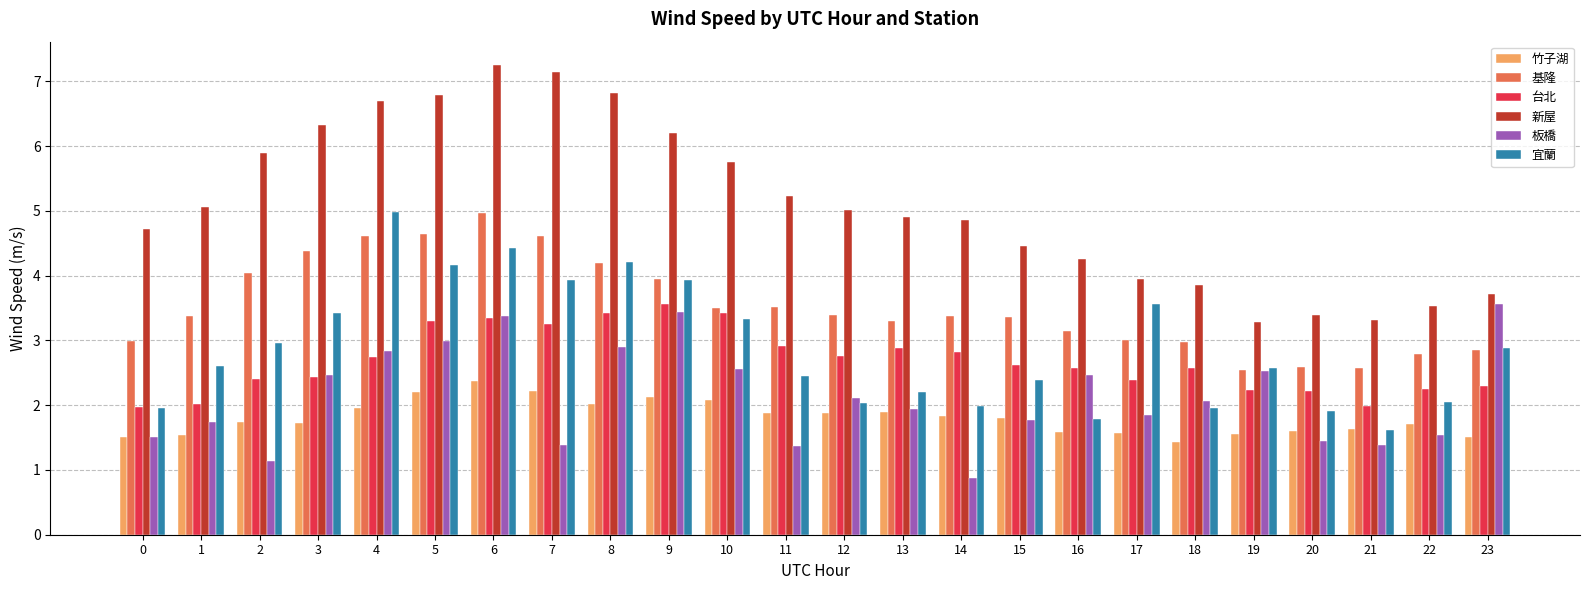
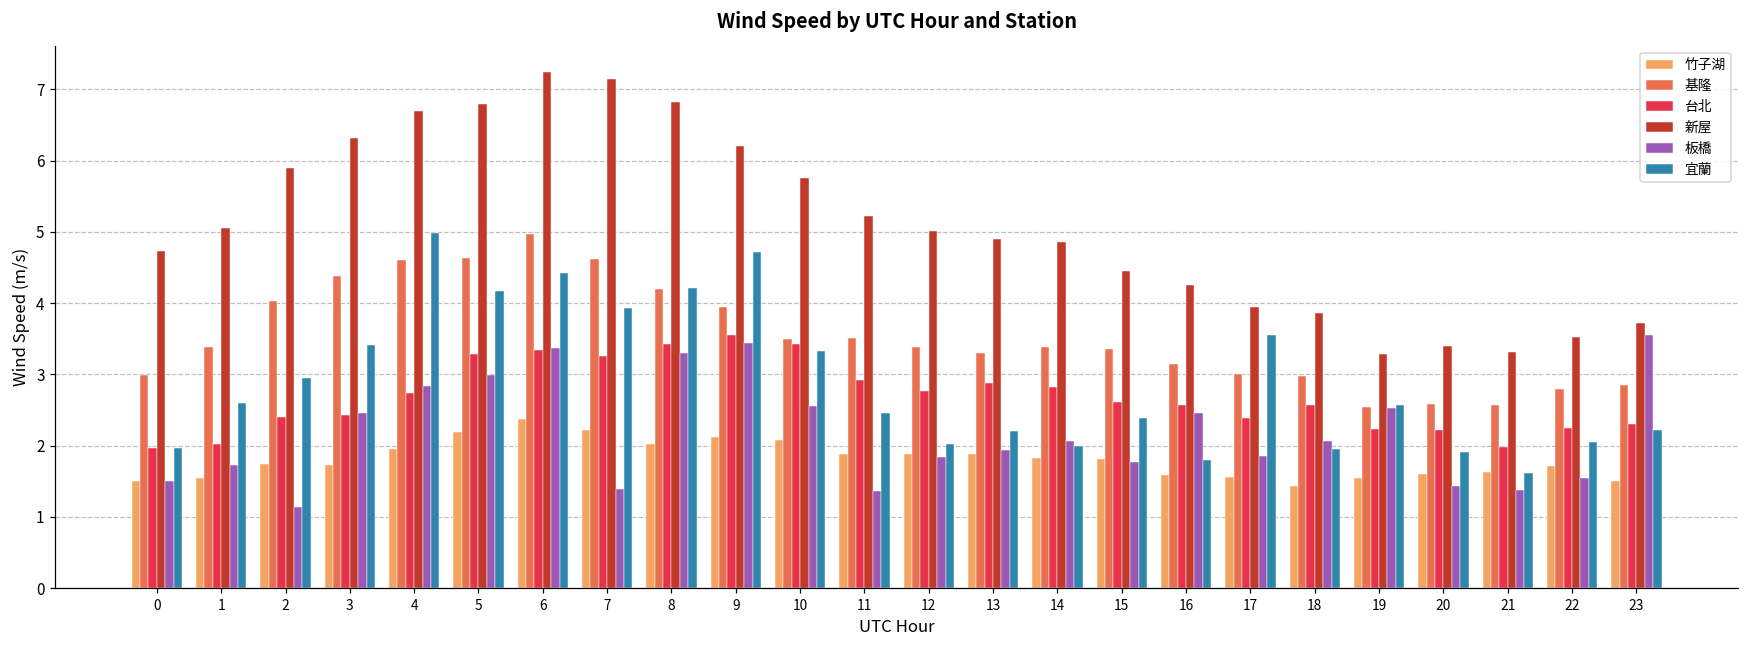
板橋, 8: 2.9 -> 3.3
宜蘭, 9: 3.9 -> 4.7
板橋, 12: 2.1 -> 1.8
板橋, 14: 0.9 -> 2.1
宜蘭, 23: 2.9 -> 2.2
